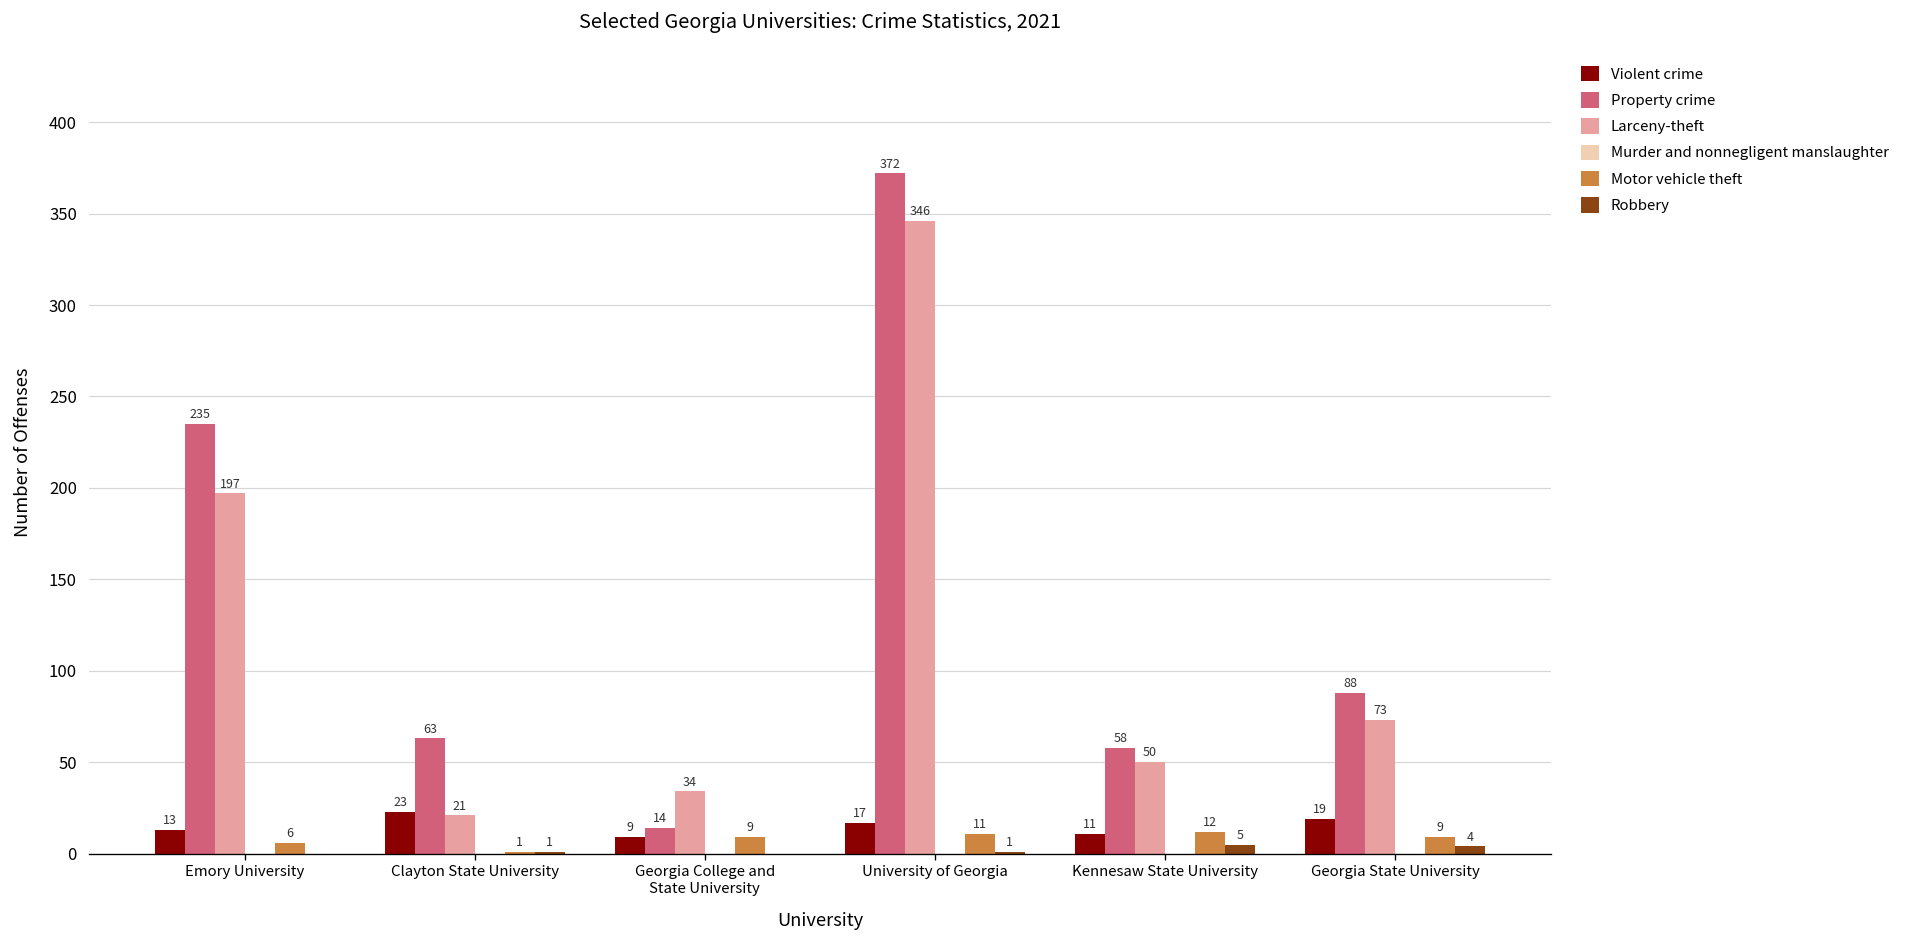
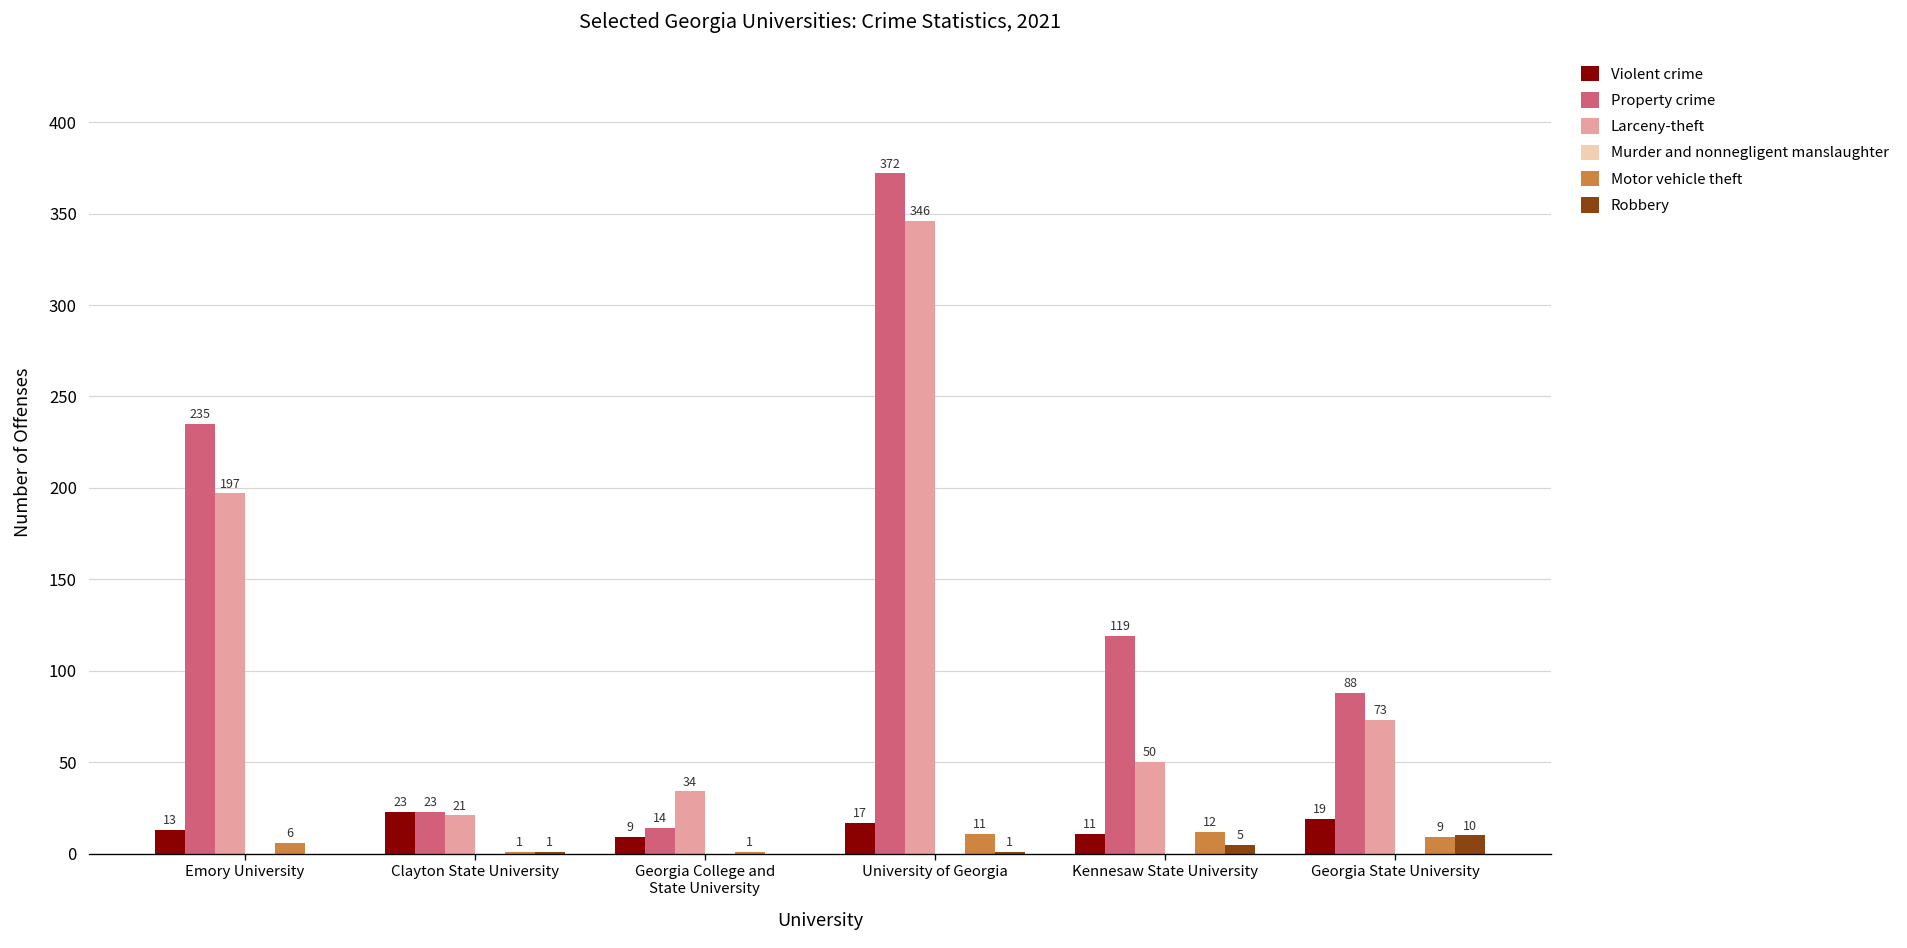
Property crime, Clayton State University: 63 -> 23
Motor vehicle theft, Georgia College and State University: 9 -> 1
Property crime, Kennesaw State University: 58 -> 119
Robbery, Georgia State University: 4 -> 10
